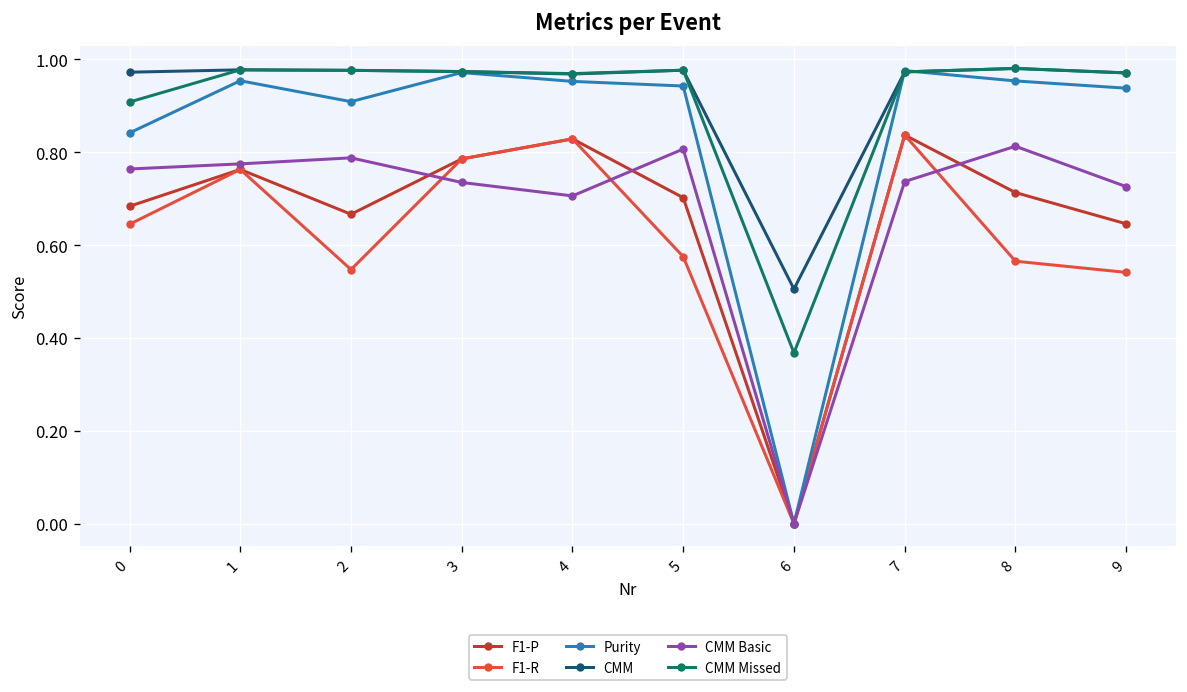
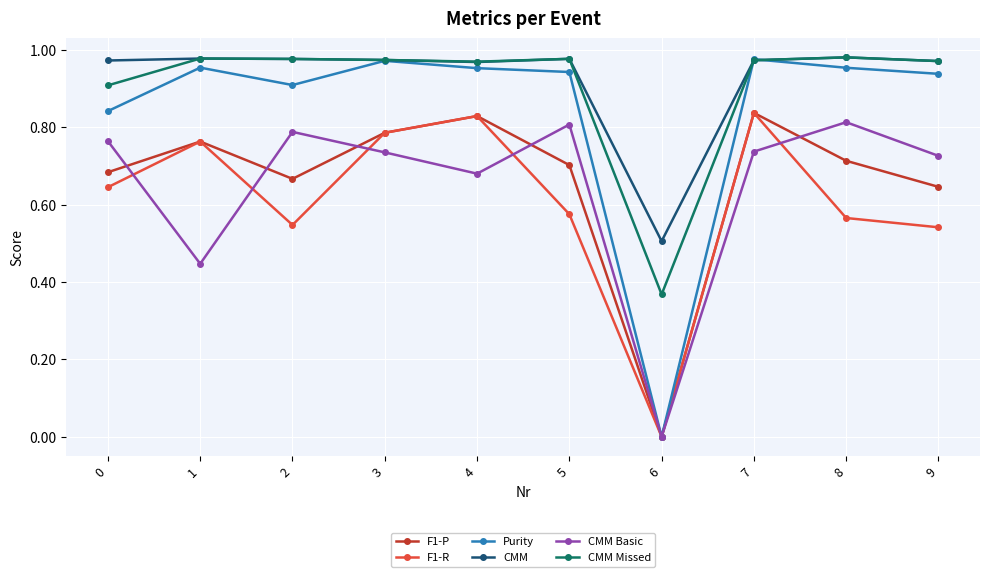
CMM Basic, 1: 0.78 -> 0.45
CMM Basic, 4: 0.71 -> 0.68
